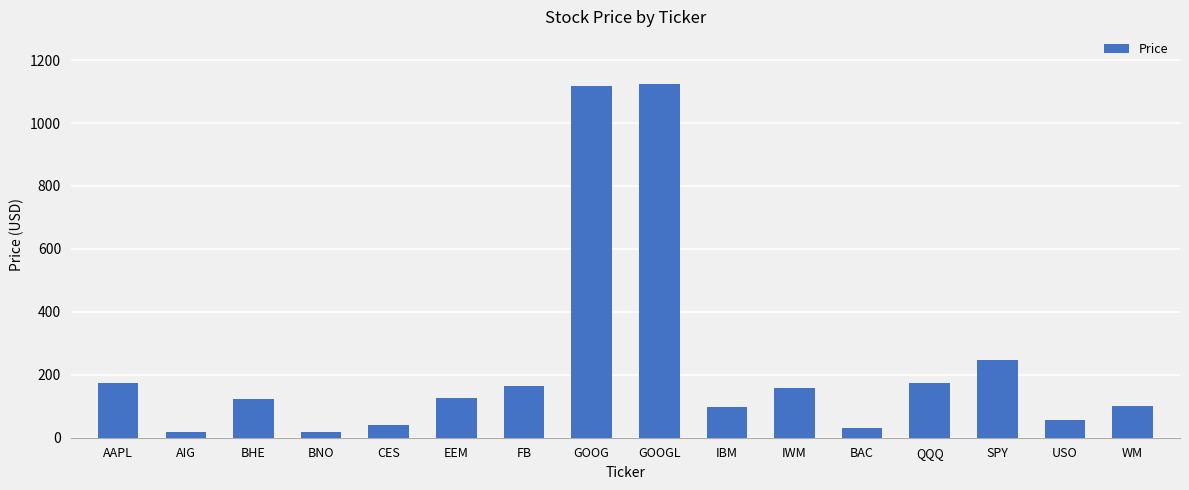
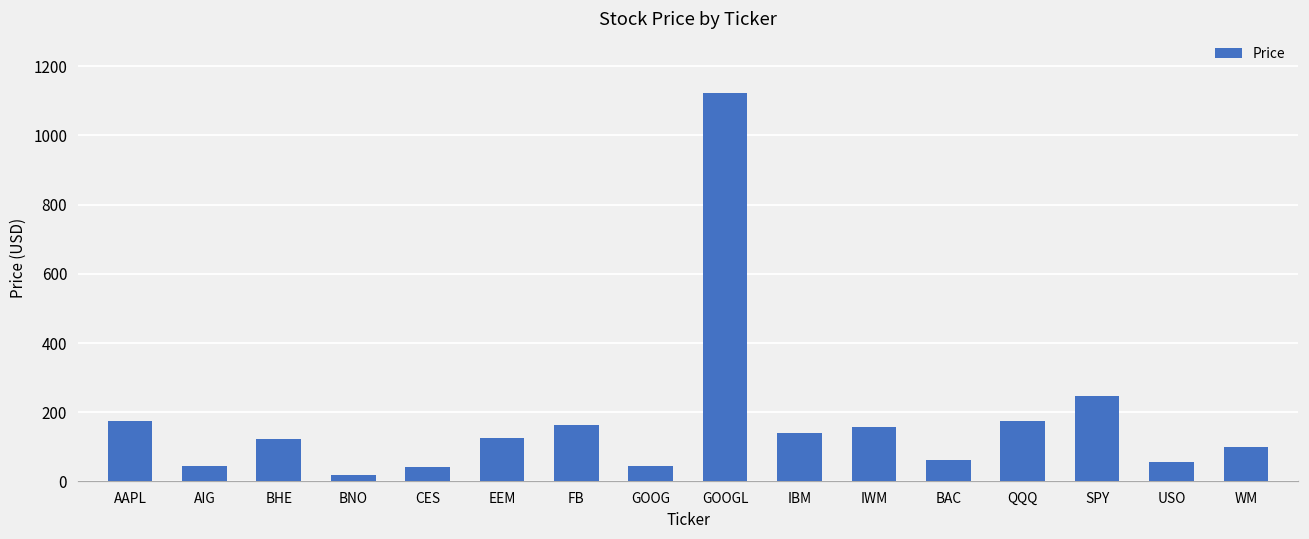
AIG: 20 -> 40
GOOG: 1120 -> 40
IBM: 100 -> 140
BAC: 30 -> 60
